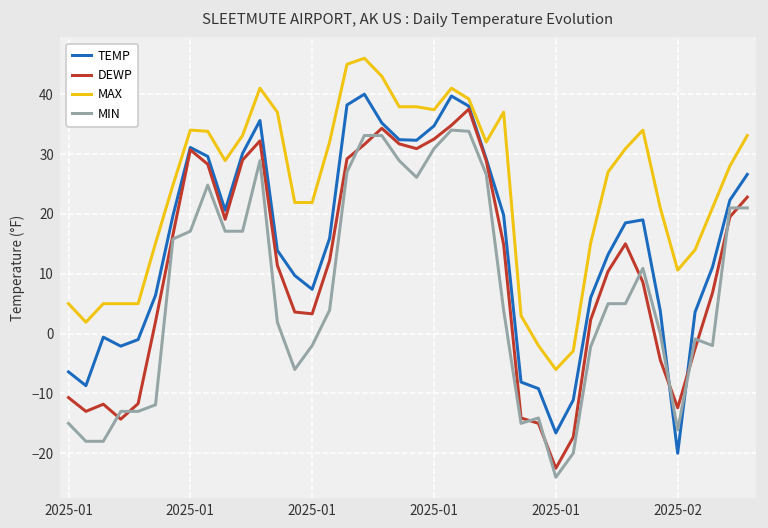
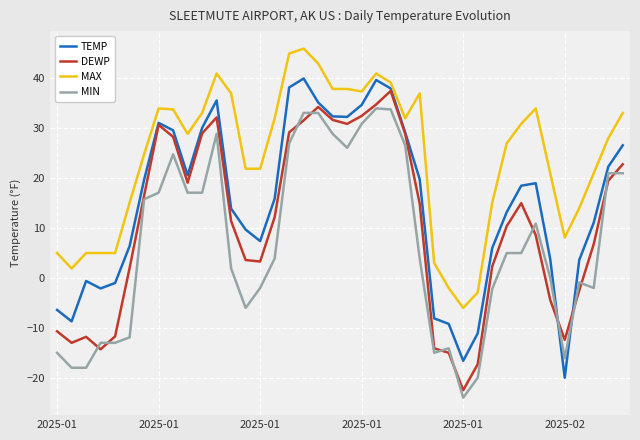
MAX, 2025-02: 11 -> 8
